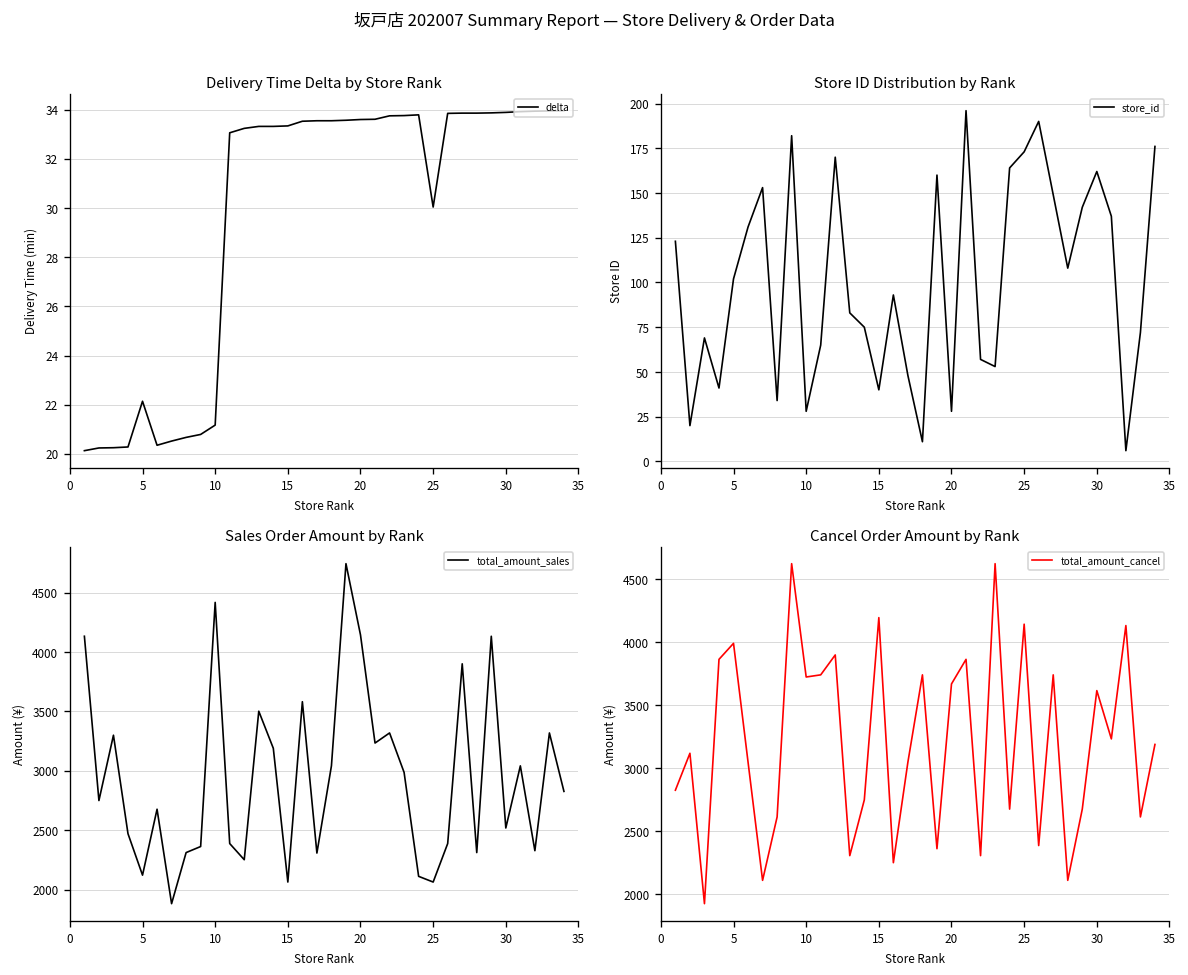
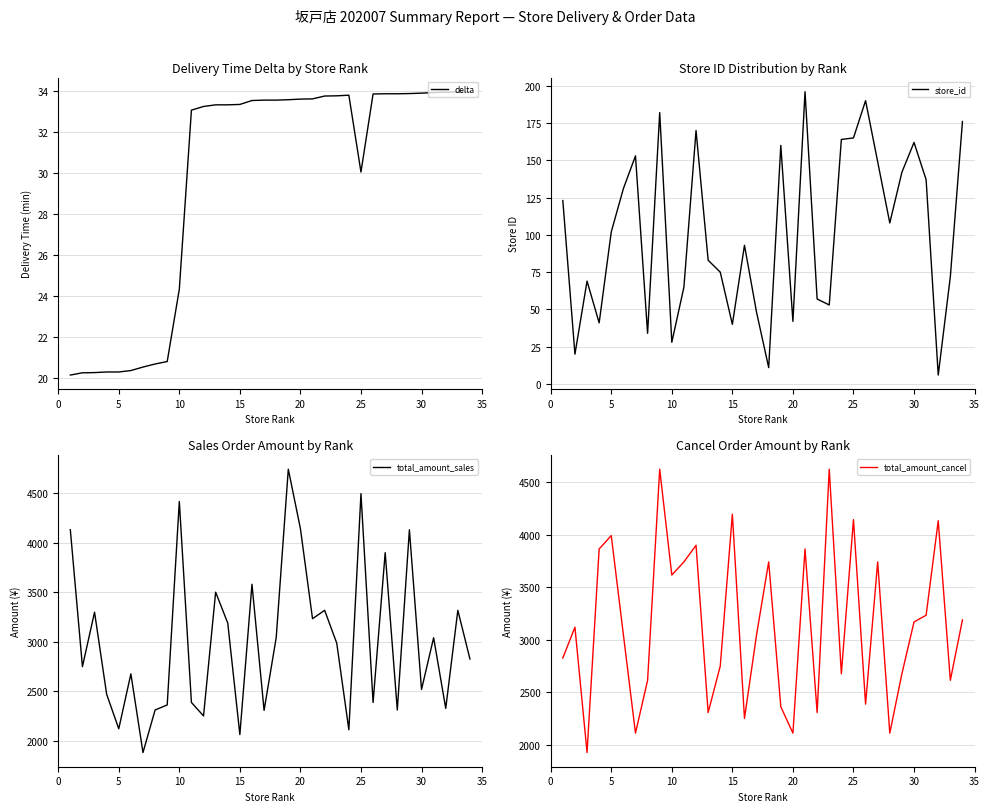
Delivery Time Delta by Store Rank, 5: 22.1 -> 20.3
Delivery Time Delta by Store Rank, 10: 21.2 -> 24.3
Store ID Distribution by Rank, 20: 28 -> 42
Store ID Distribution by Rank, 25: 173 -> 165
Sales Order Amount by Rank, 25: 2100 -> 4500
Cancel Order Amount by Rank, 10: 3730 -> 3620
Cancel Order Amount by Rank, 20: 3670 -> 2110
Cancel Order Amount by Rank, 30: 3620 -> 3170
